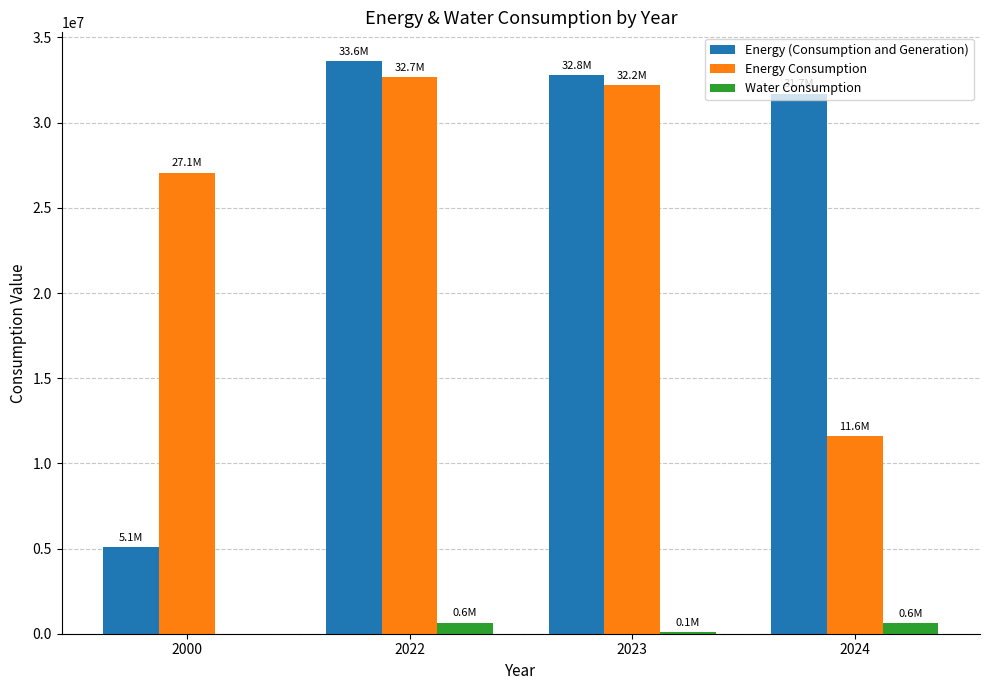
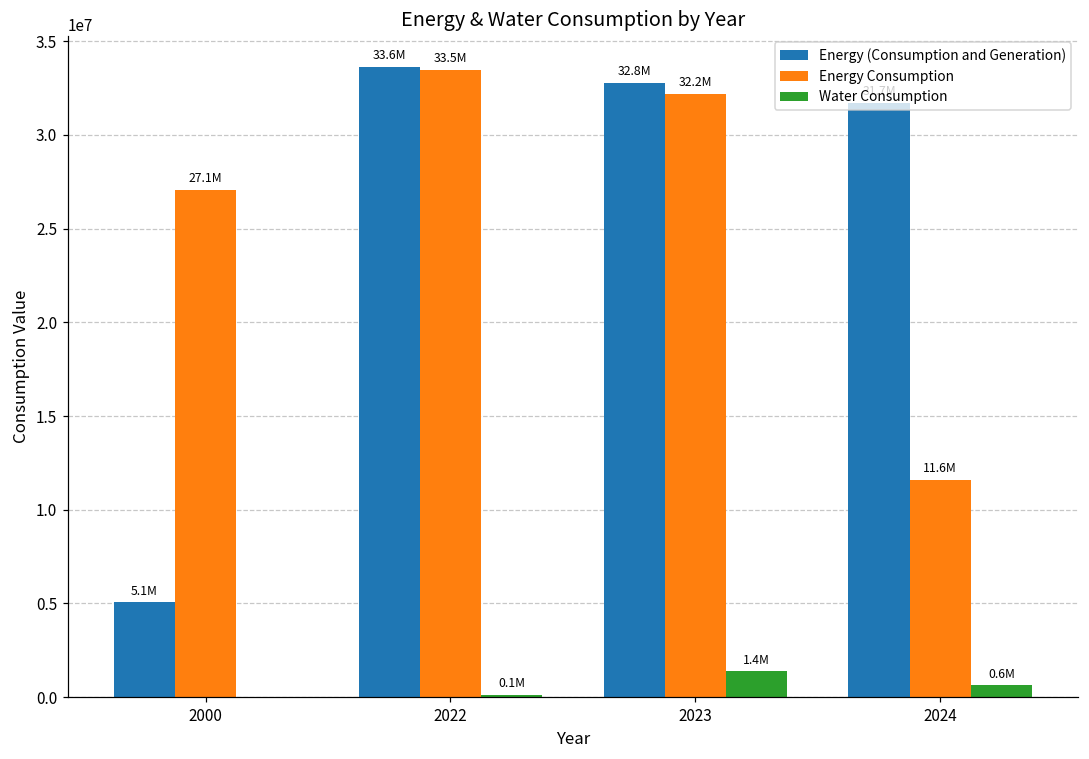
Energy Consumption, 2022: 32.7M -> 33.5M
Water Consumption, 2022: 0.6M -> 0.1M
Water Consumption, 2023: 0.1M -> 1.4M
